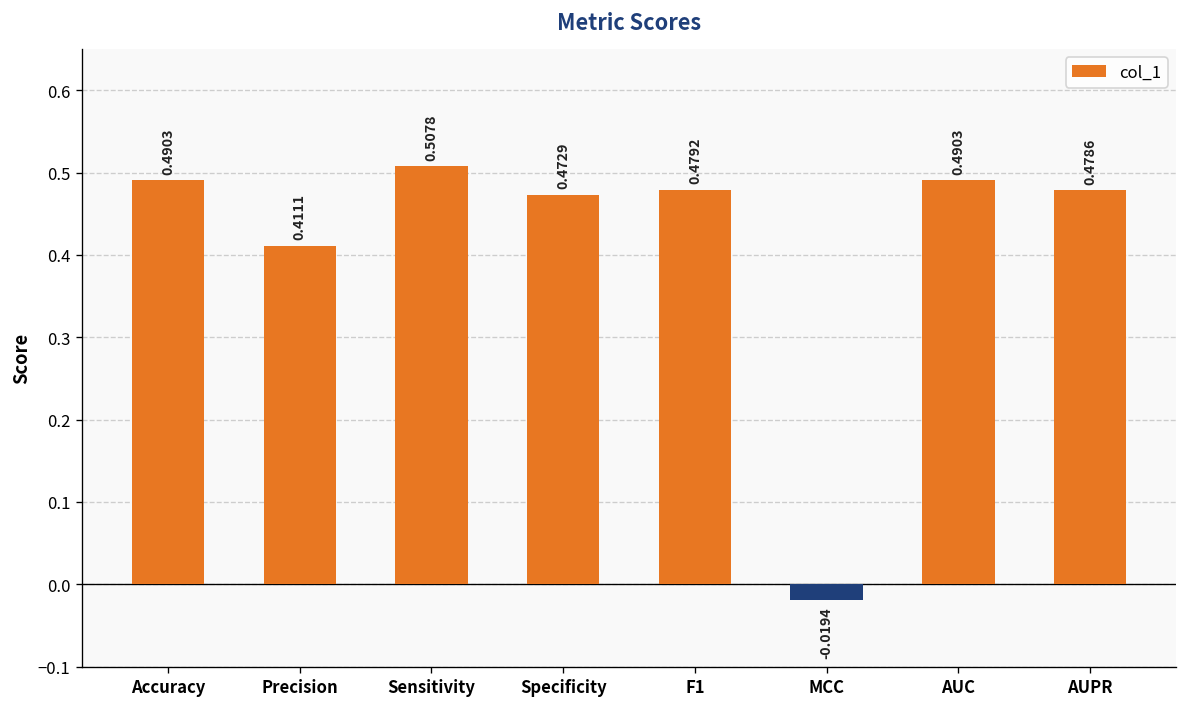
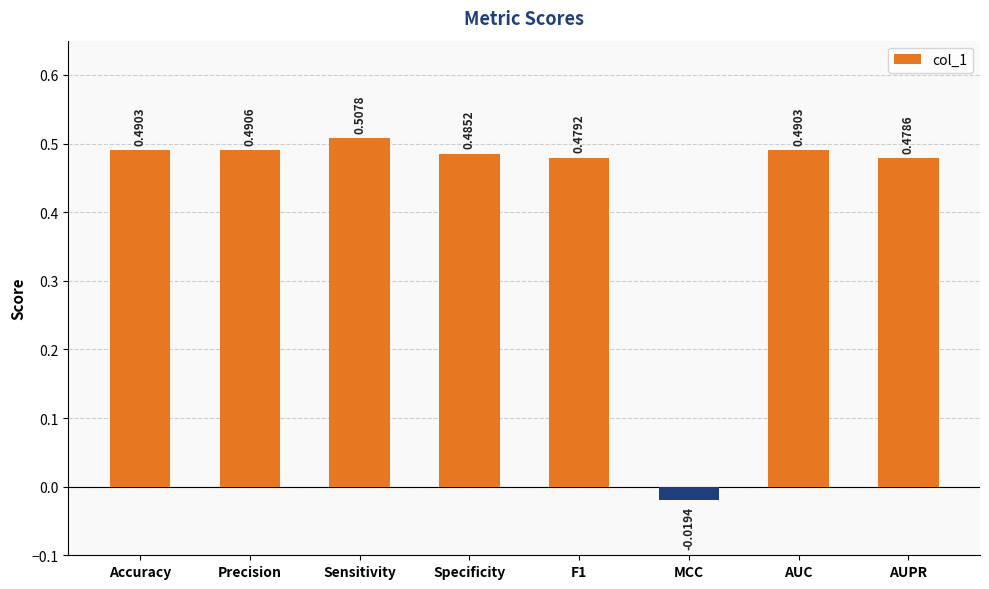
Precision: 0.4111 -> 0.4906
Specificity: 0.4729 -> 0.4852
